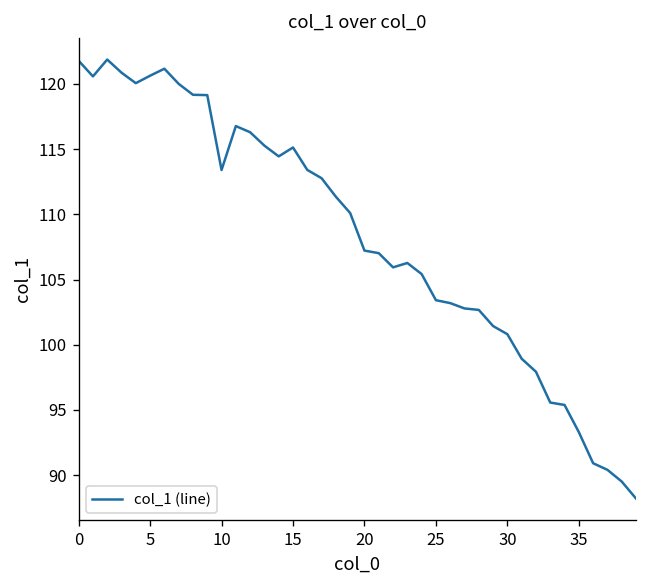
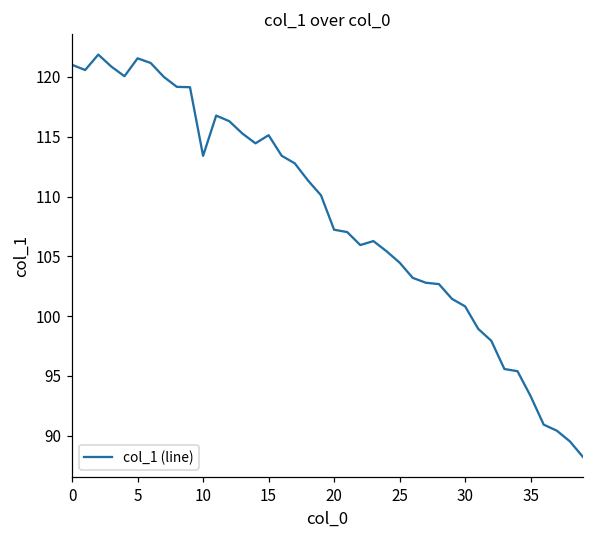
0: 121.8 -> 121.0
5: 120.6 -> 121.6
25: 103.4 -> 104.5
